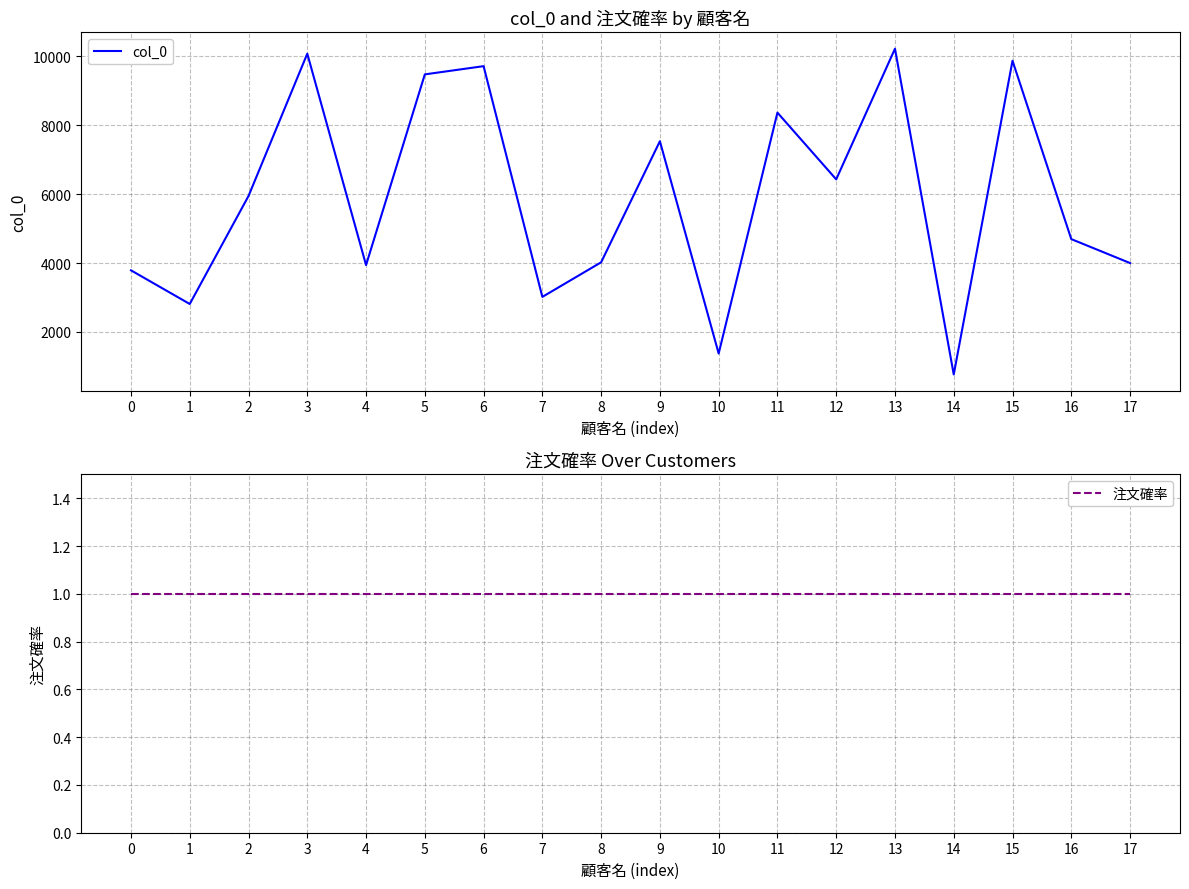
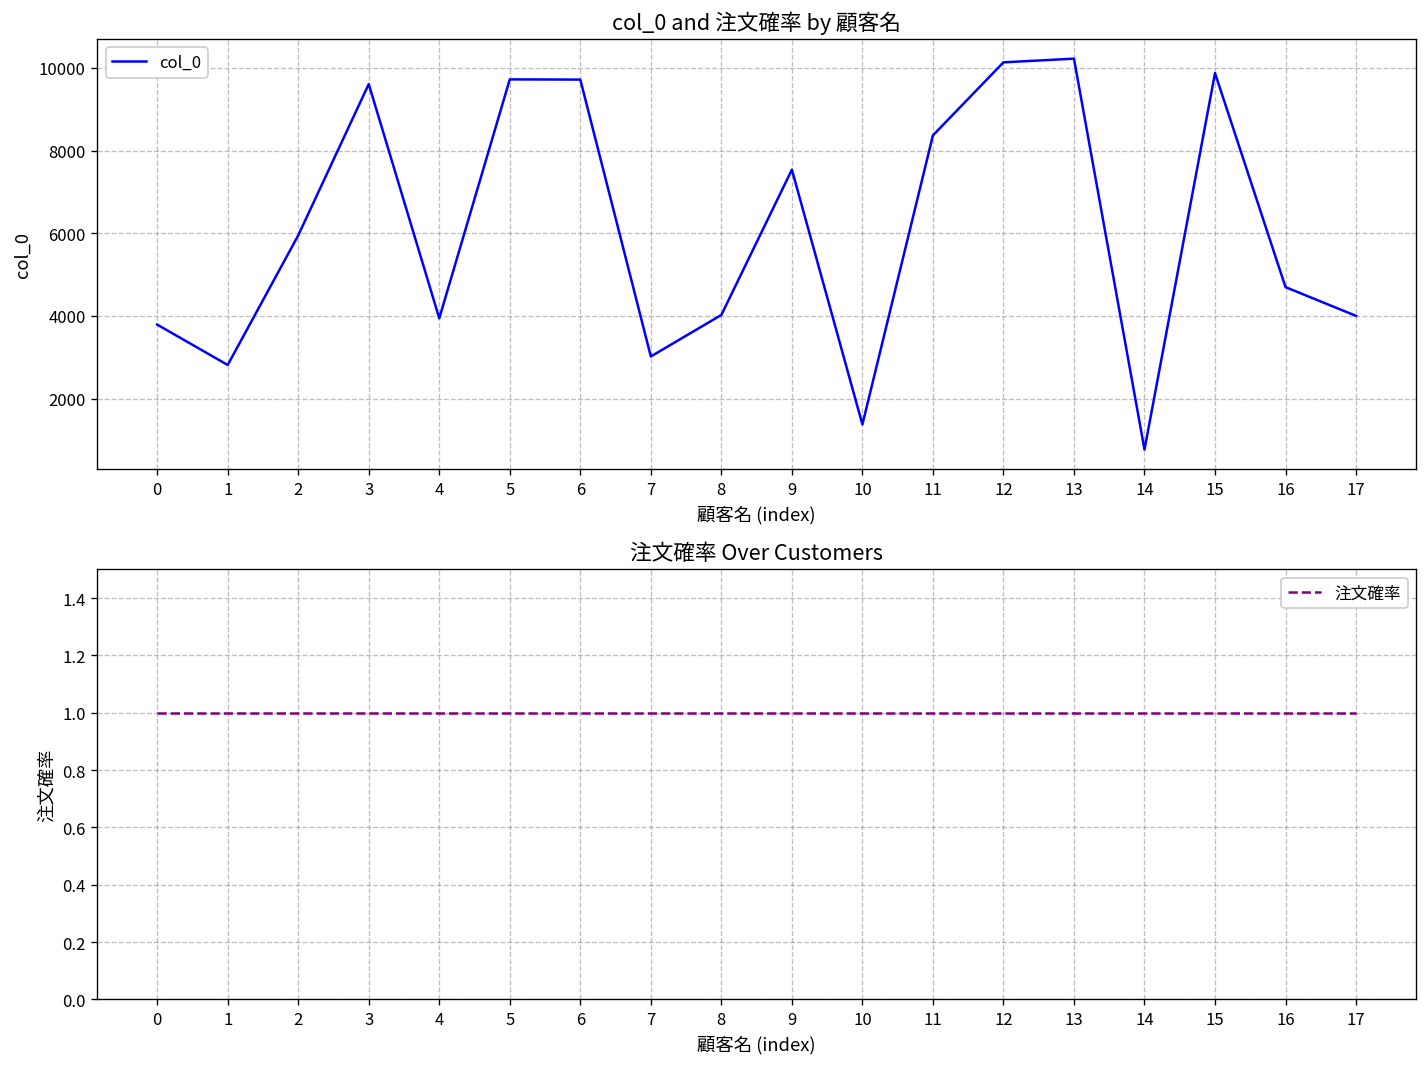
col_0 and 注文確率 by 顧客名, 3: 10100 -> 9600
col_0 and 注文確率 by 顧客名, 5: 9500 -> 9700
col_0 and 注文確率 by 顧客名, 12: 6400 -> 10100
